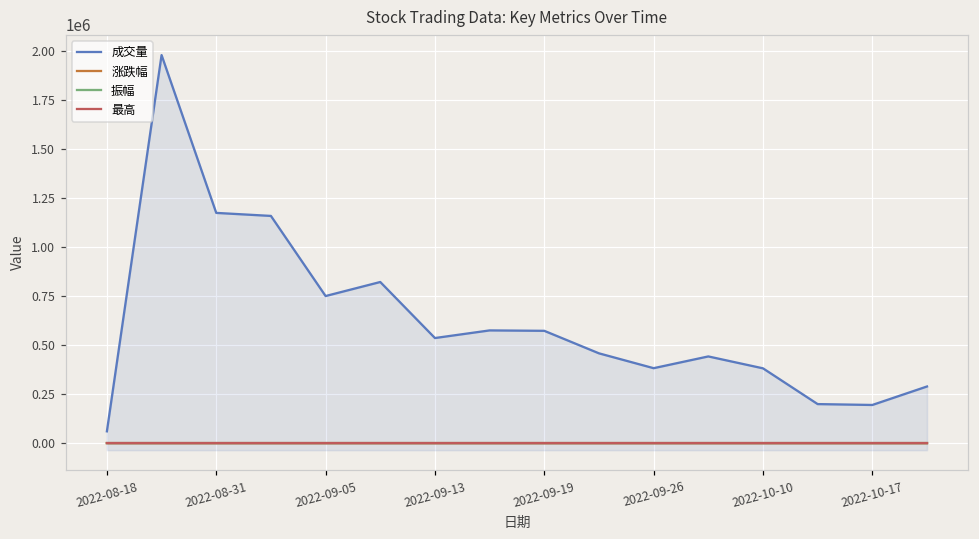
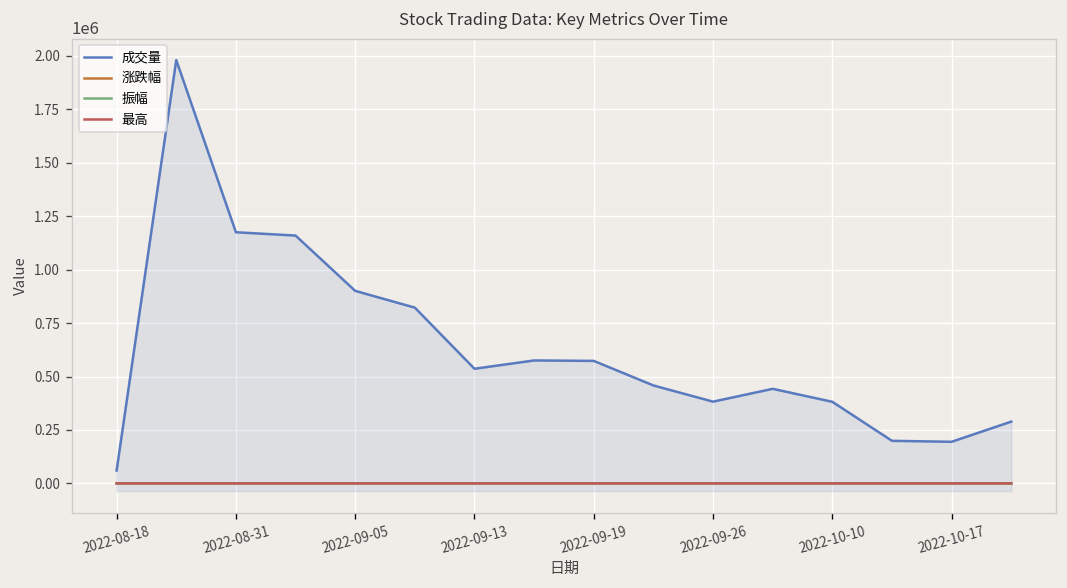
成交量, 2022-09-05: 750000 -> 900000
